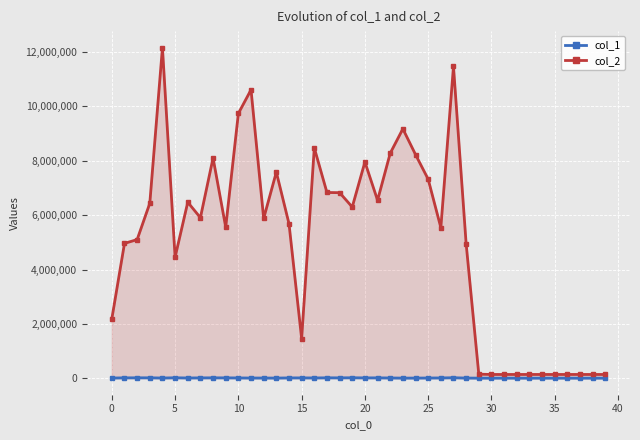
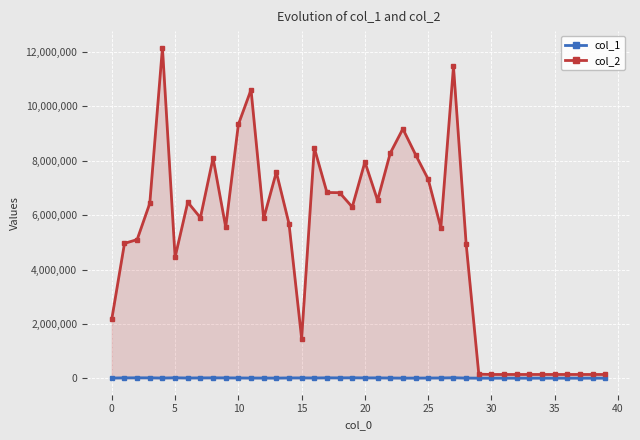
col_2, 10: 9,700,000 -> 9,300,000
